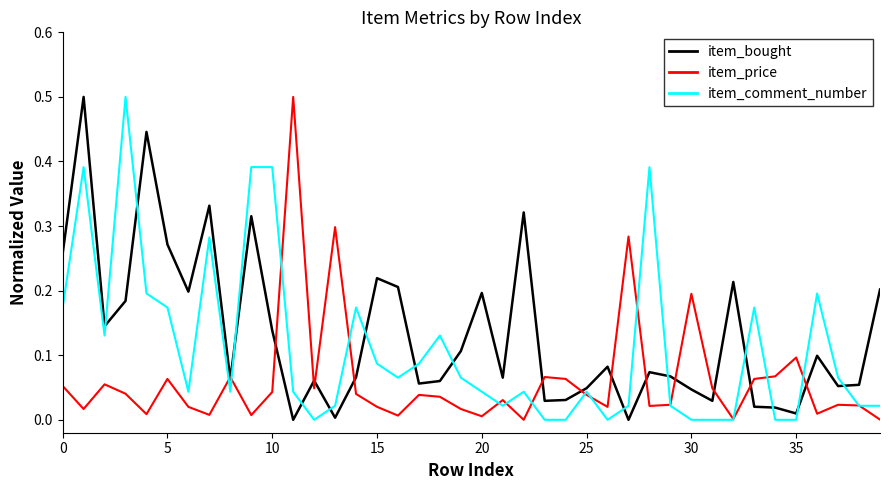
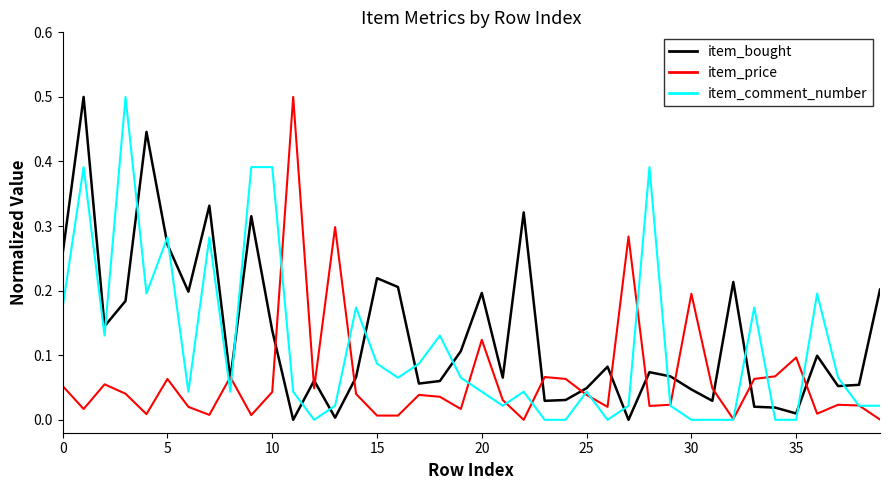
item_comment_number, 5: 0.17 -> 0.28
item_price, 15: 0.02 -> 0.01
item_price, 20: 0.01 -> 0.12
